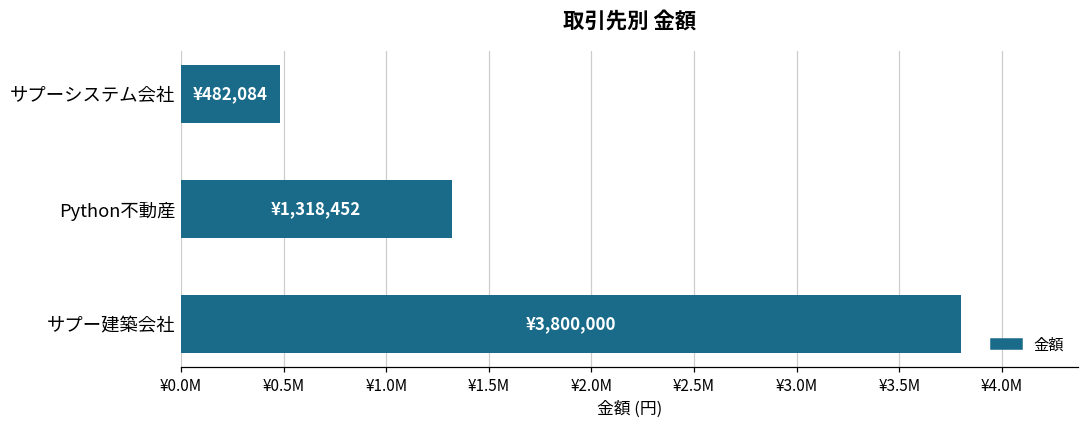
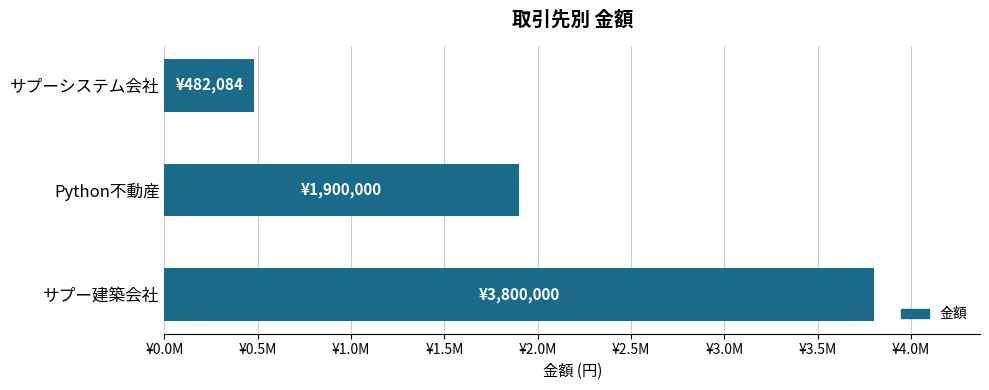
Python不動産: ¥1,318,452 -> ¥1,900,000
